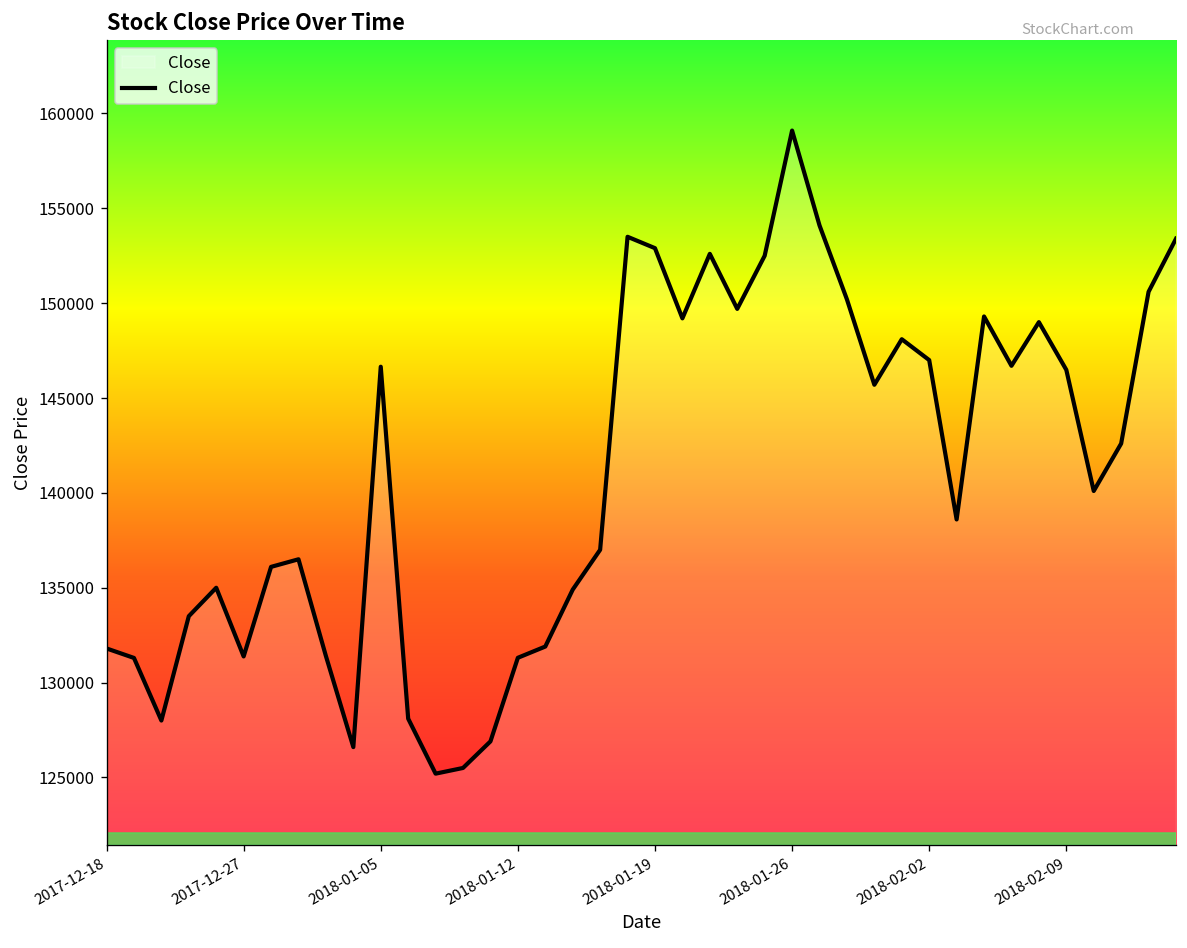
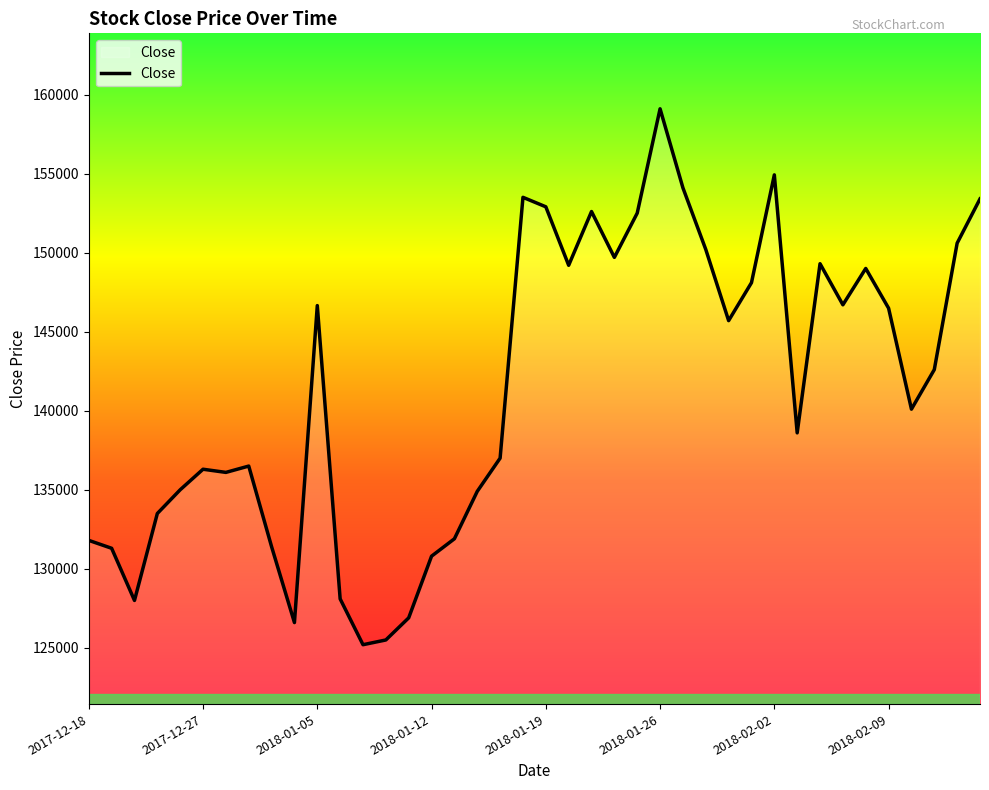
2017-12-27: 131400 -> 136300
2018-01-12: 131300 -> 130800
2018-02-02: 147000 -> 154900
